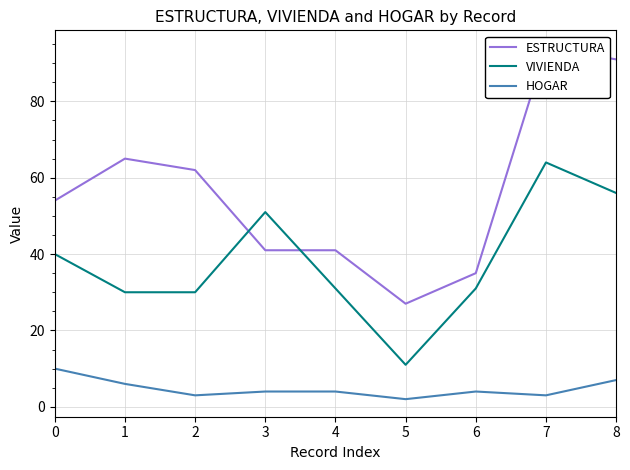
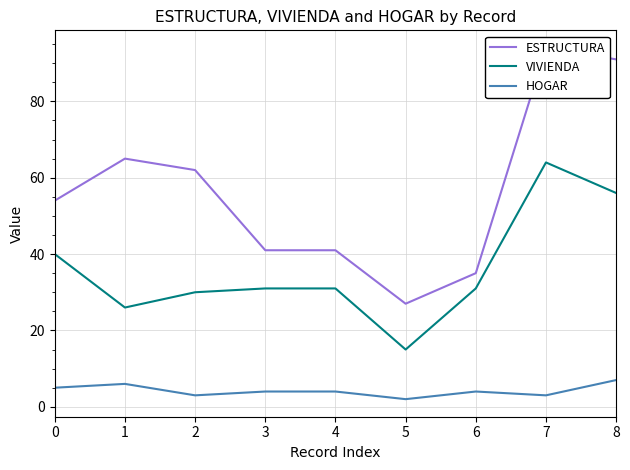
HOGAR, 0: 10 -> 5
VIVIENDA, 1: 30 -> 26
VIVIENDA, 3: 51 -> 31
VIVIENDA, 5: 11 -> 15
